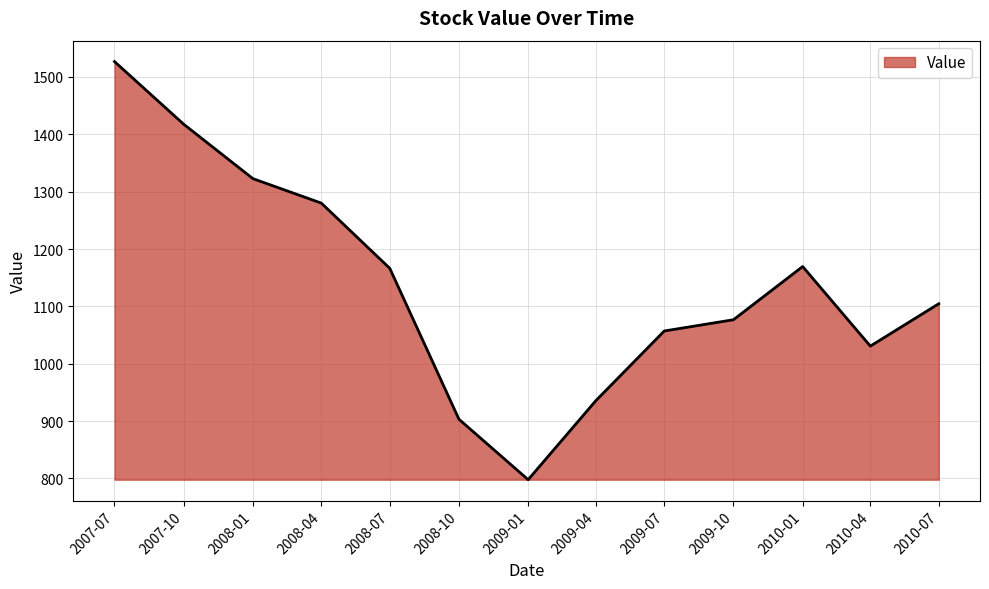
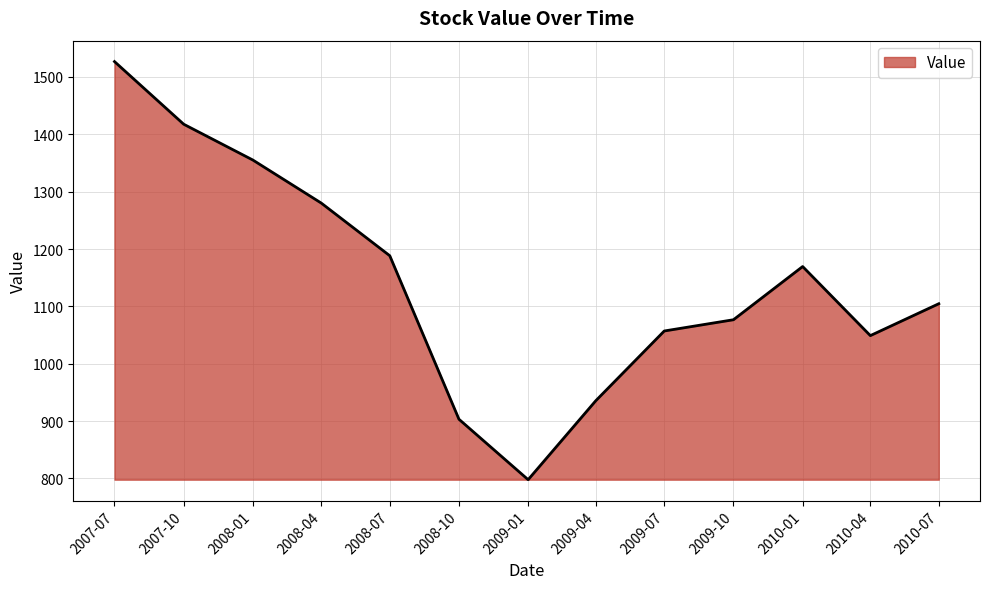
2008-01: 1320 -> 1360
2008-07: 1170 -> 1190
2010-04: 1030 -> 1050
